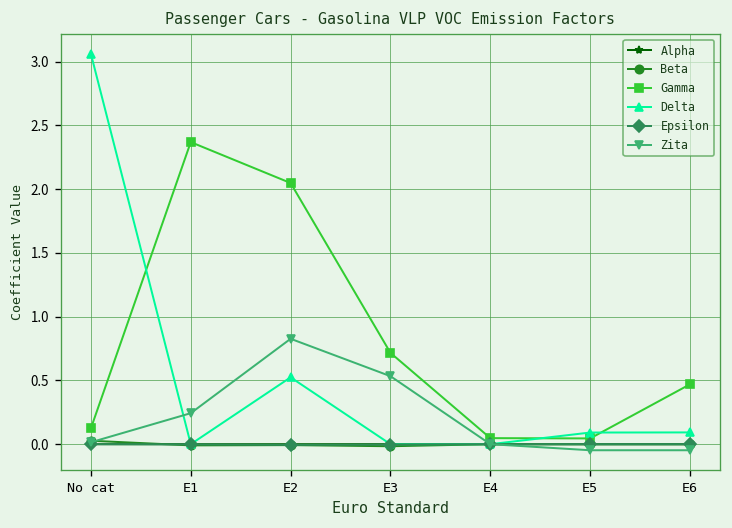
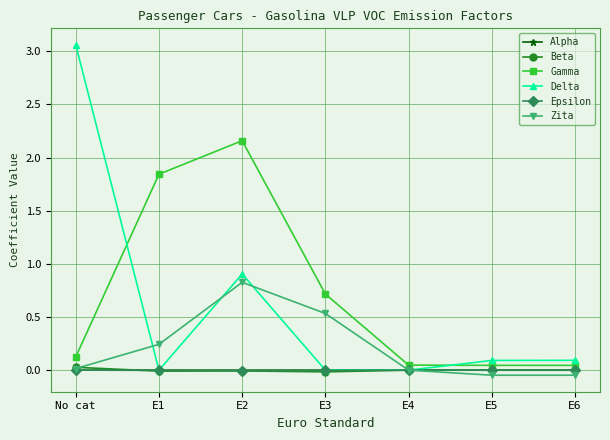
Gamma, E1: 2.37 -> 1.84
Gamma, E2: 2.05 -> 2.16
Delta, E2: 0.52 -> 0.90
Gamma, E6: 0.47 -> 0.05
